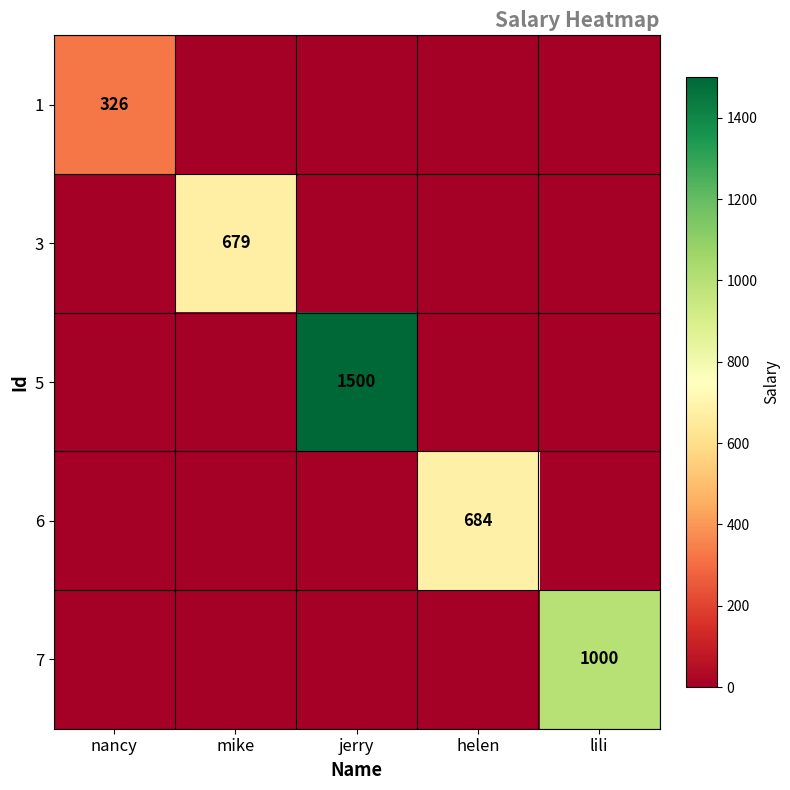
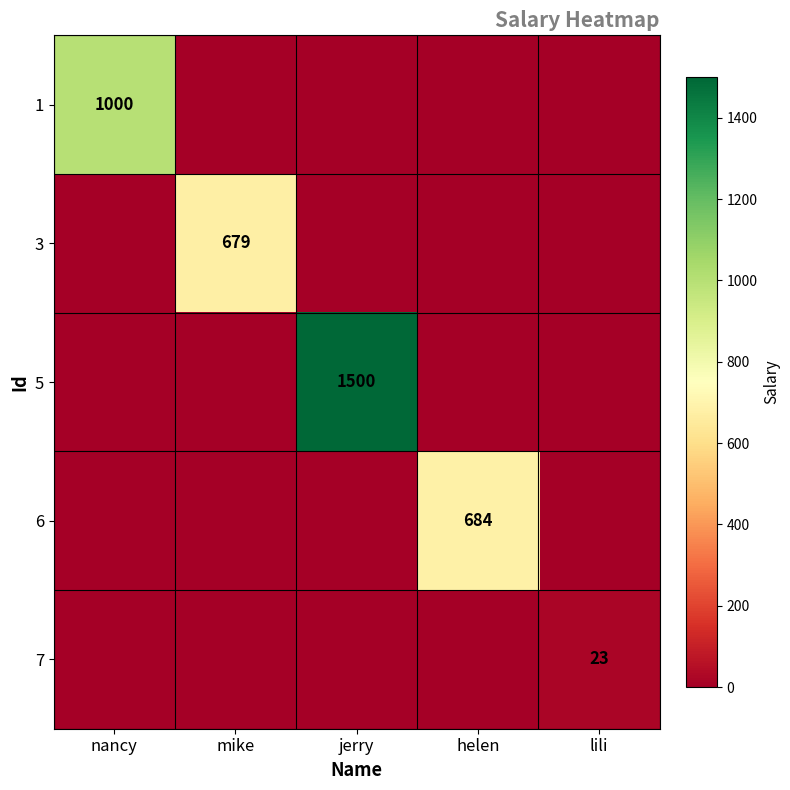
1, nancy: 326 -> 1000
7, lili: 1000 -> 23
